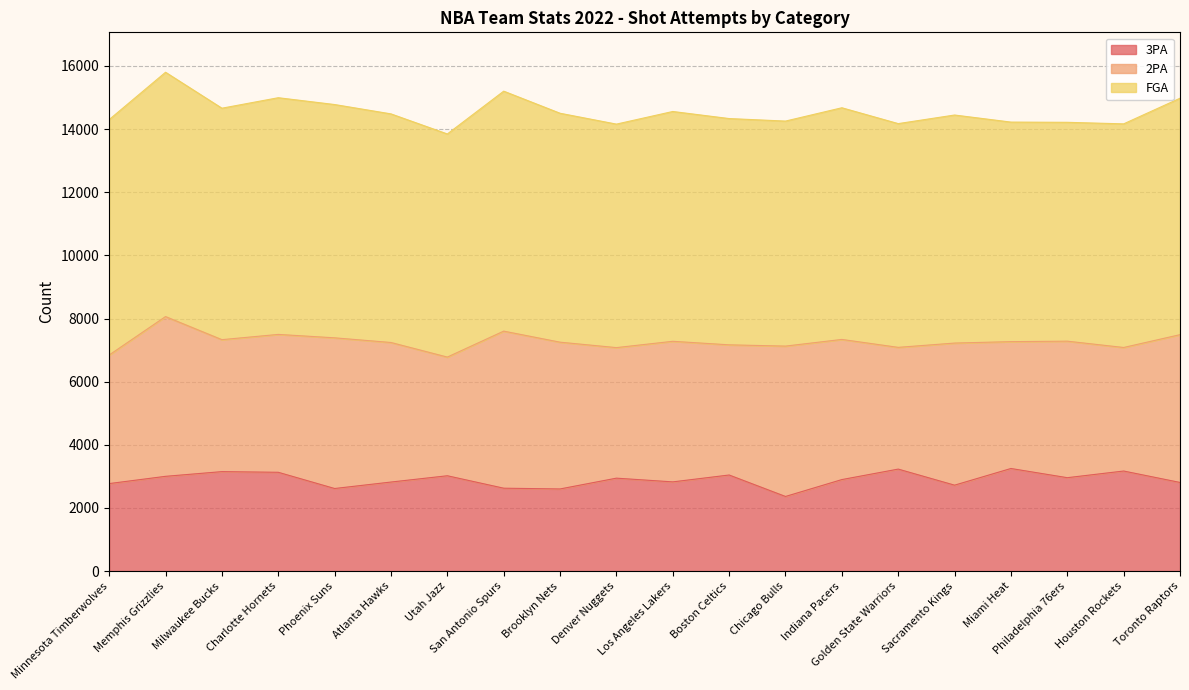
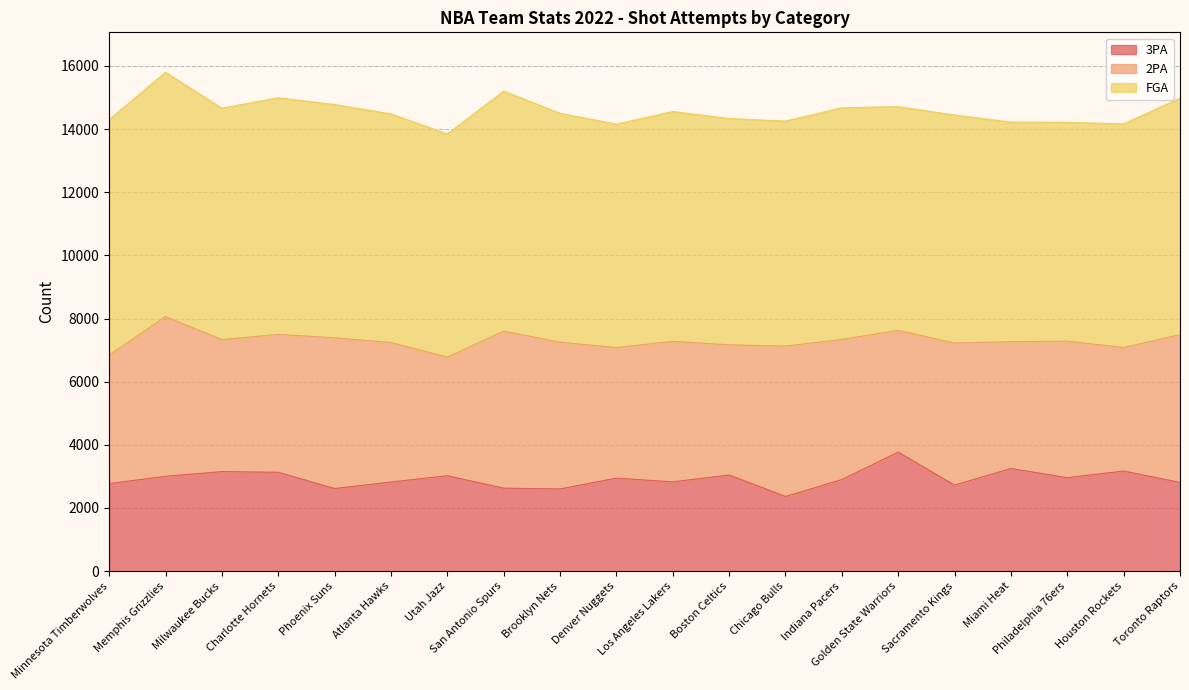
3PA, Golden State Warriors: 3200 -> 3800
